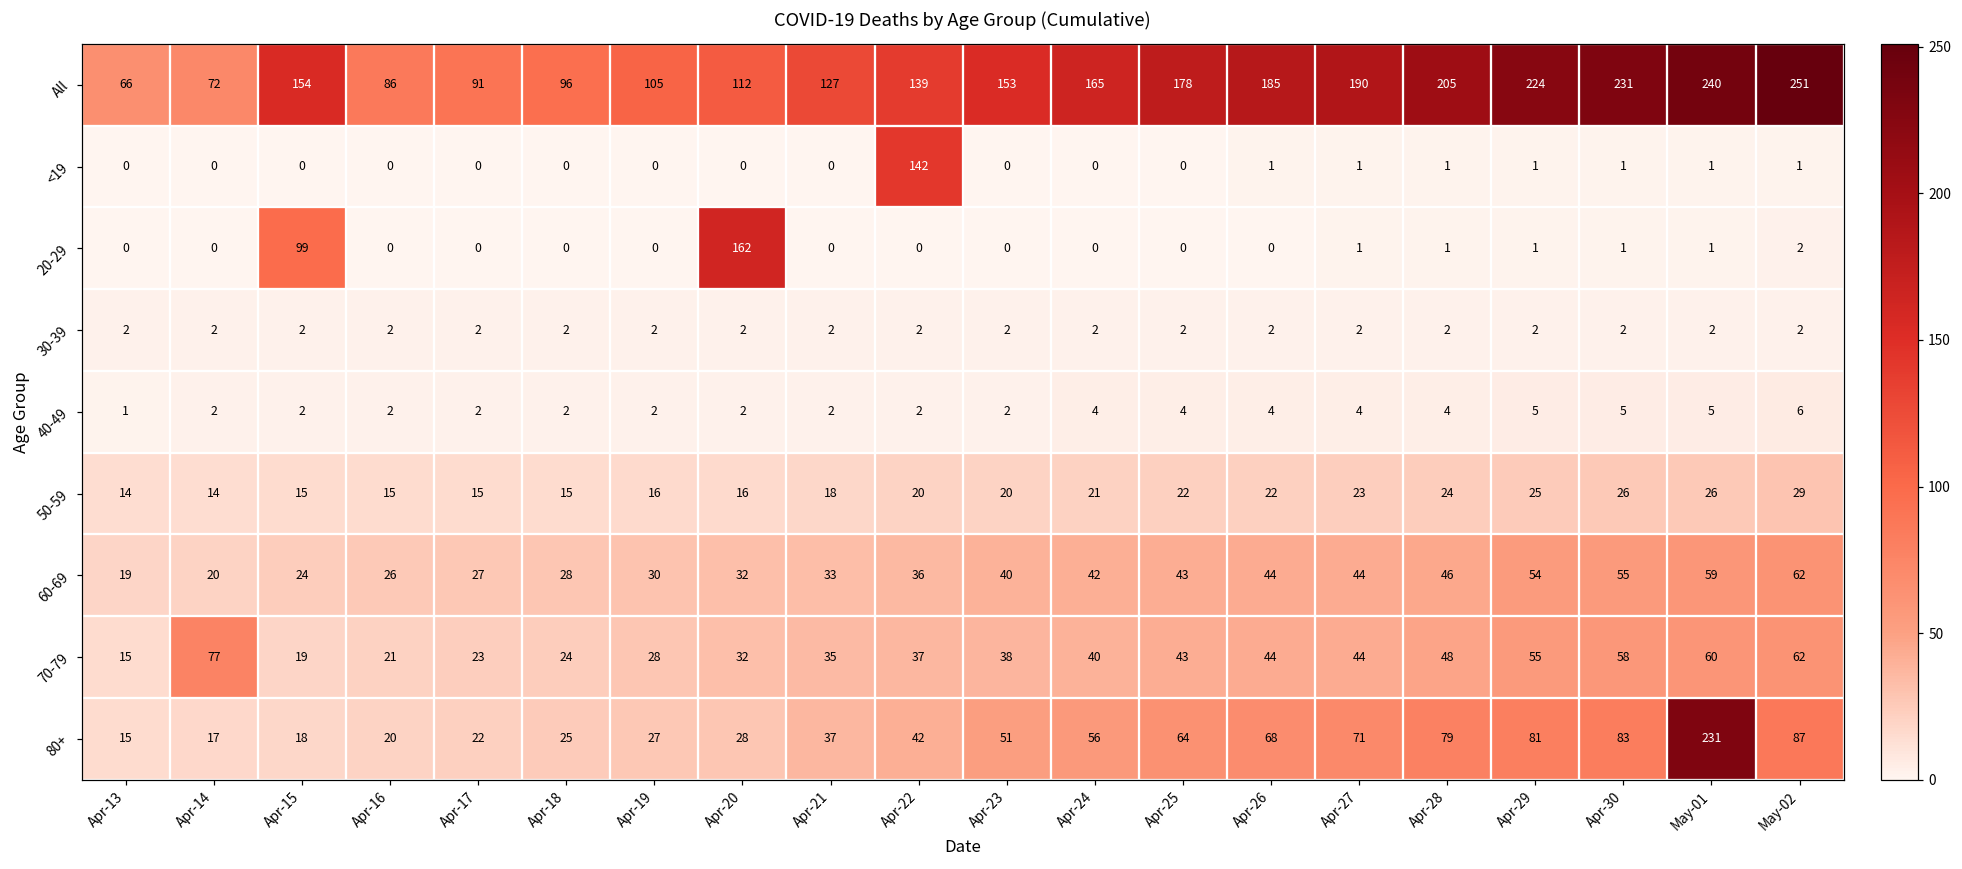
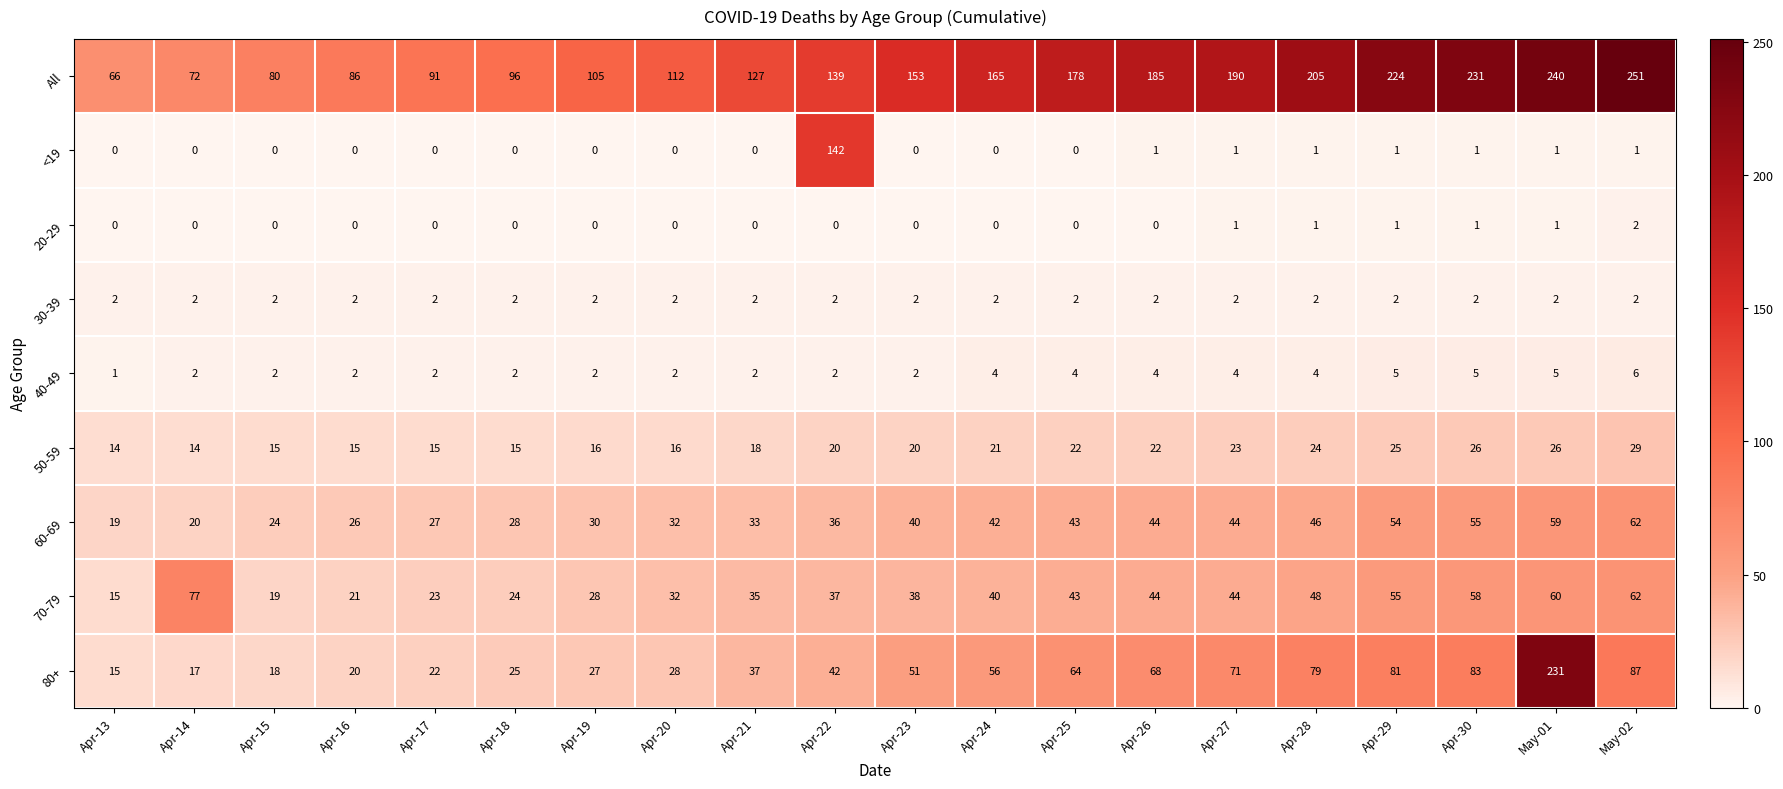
All, Apr-15: 154 -> 80
20-29, Apr-15: 99 -> 0
20-29, Apr-20: 162 -> 0
